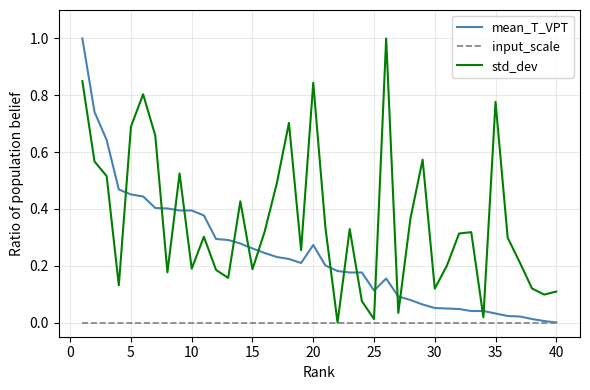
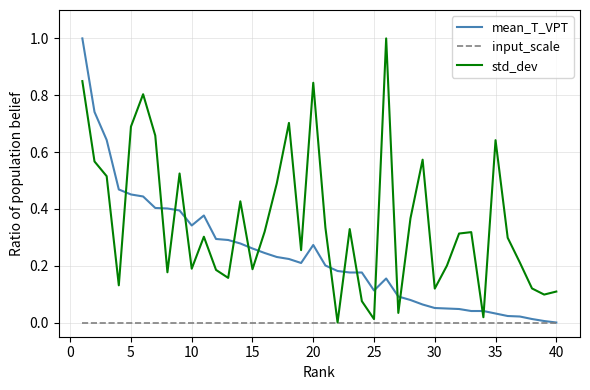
mean_T_VPT, 10: 0.39 -> 0.34
std_dev, 35: 0.78 -> 0.64
